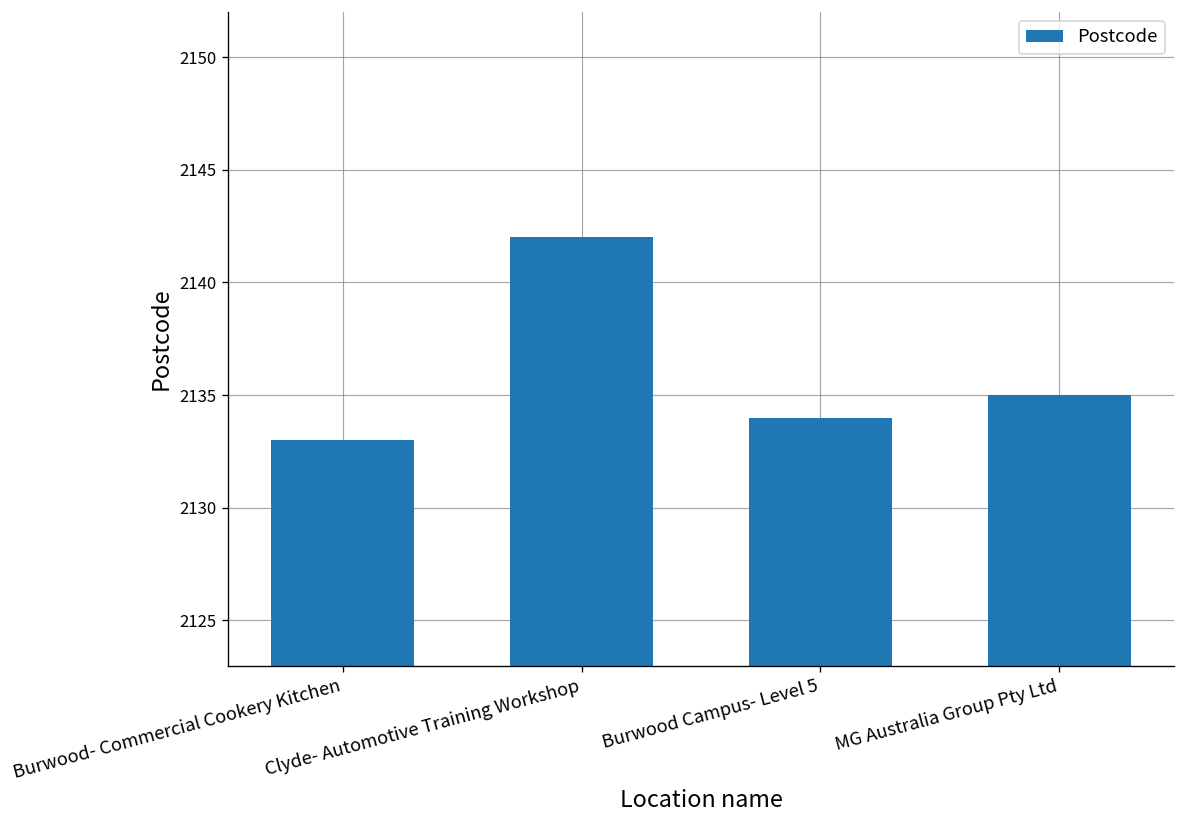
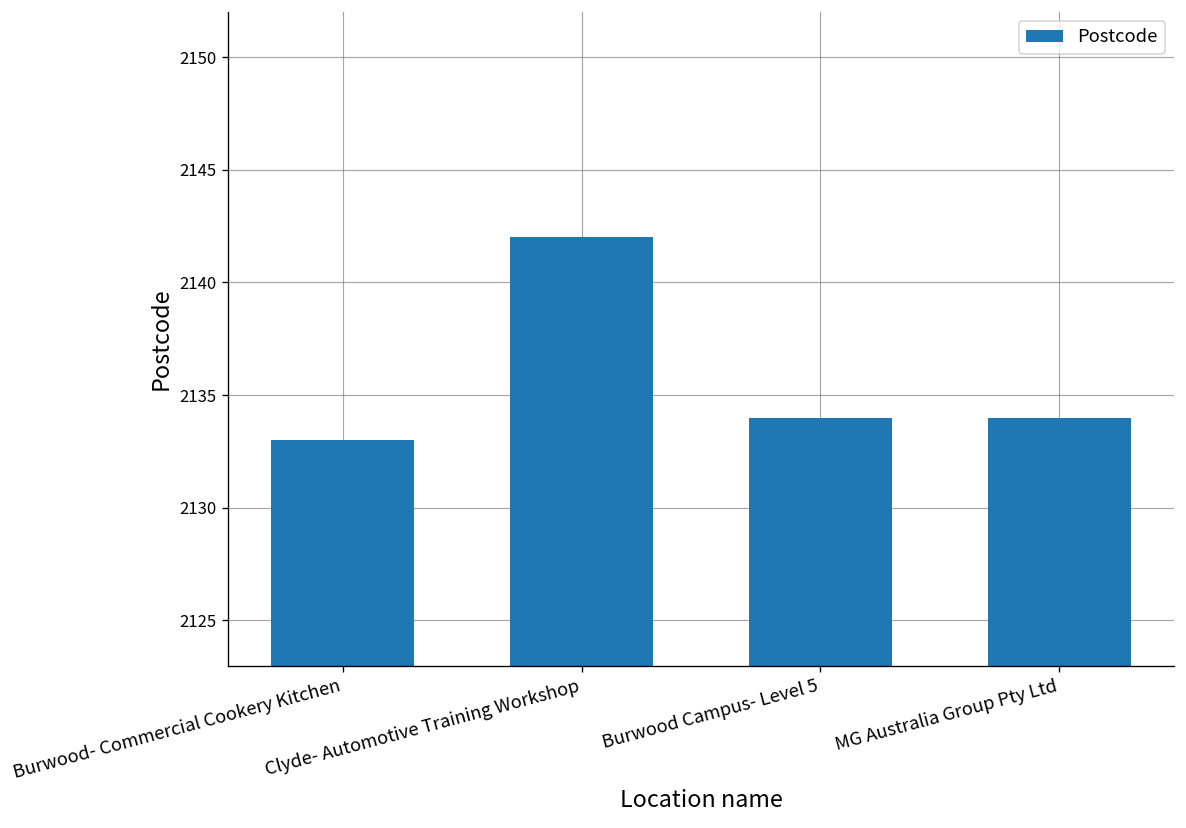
MG Australia Group Pty Ltd: 2135 -> 2134
